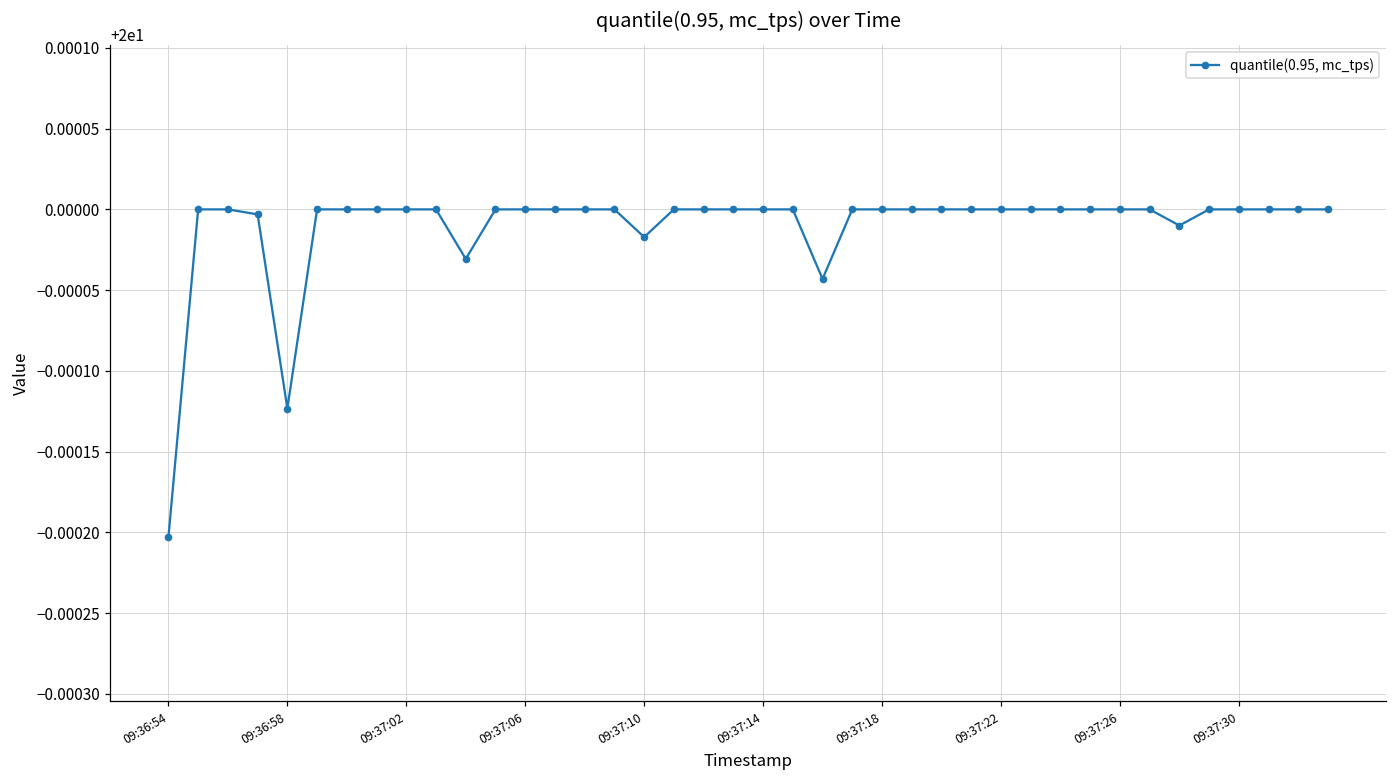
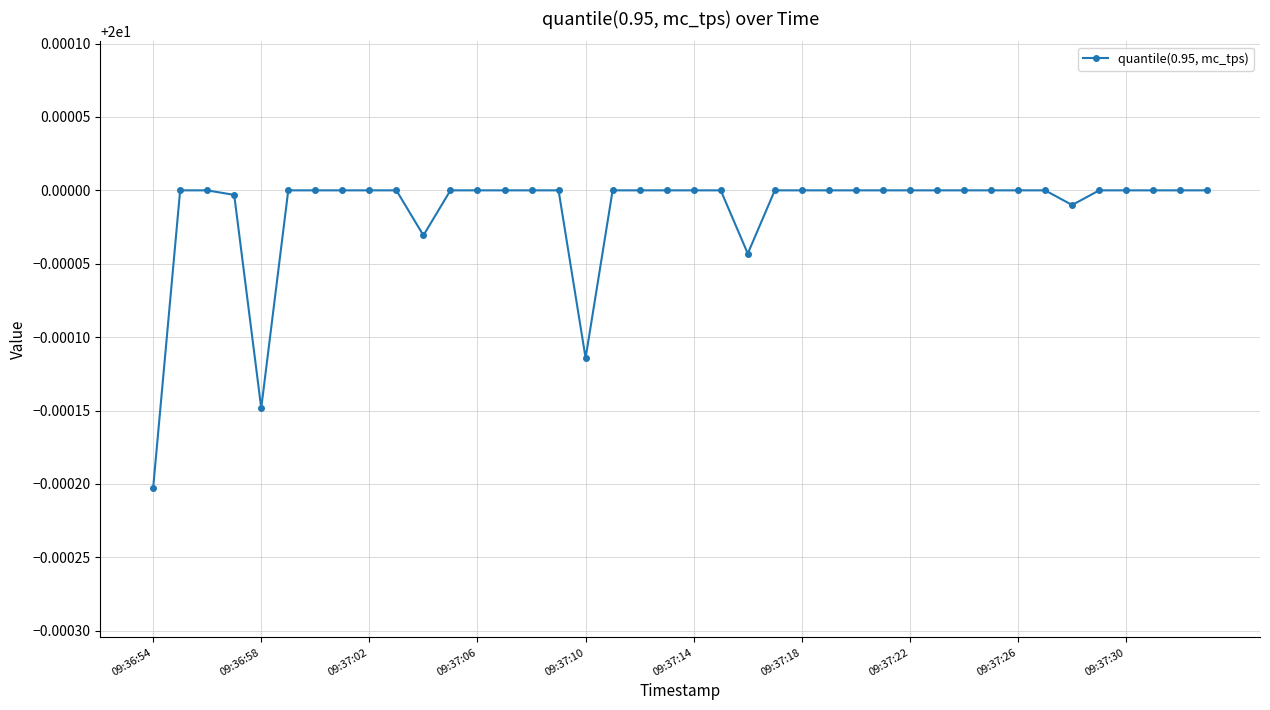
09:36:58: 19.999877 -> 19.999852
09:37:10: 19.999983 -> 19.999886
